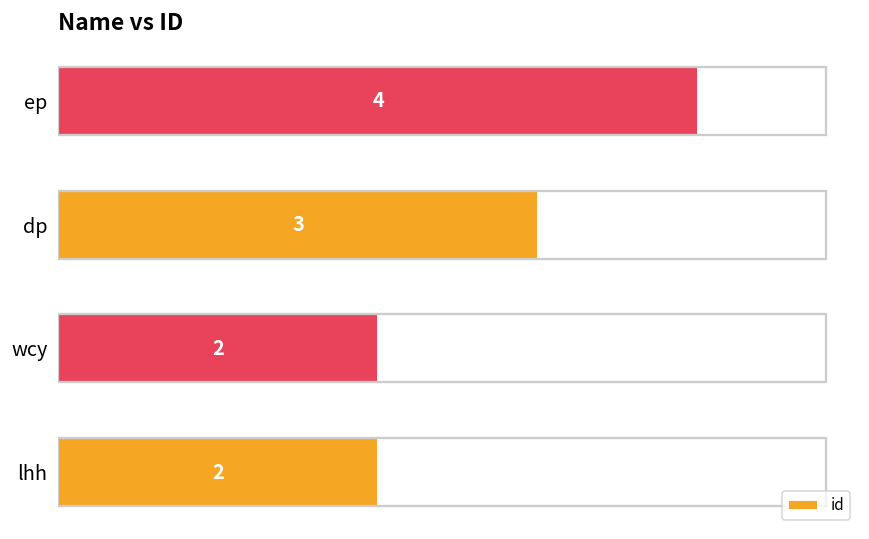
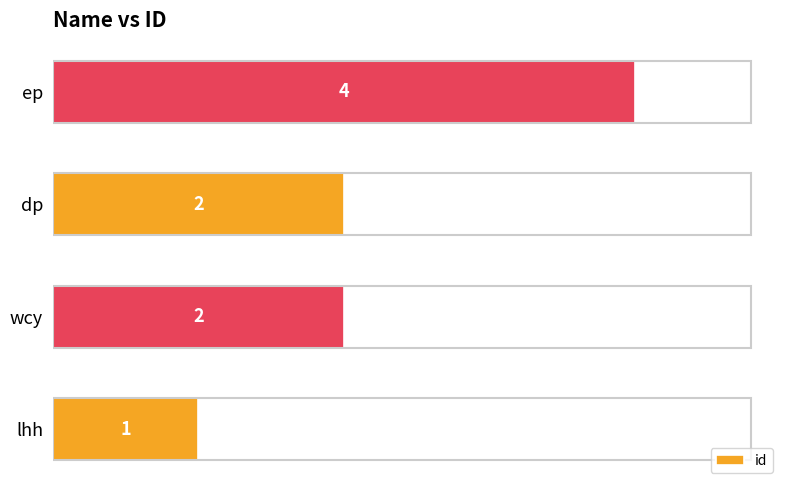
dp: 3 -> 2
lhh: 2 -> 1
